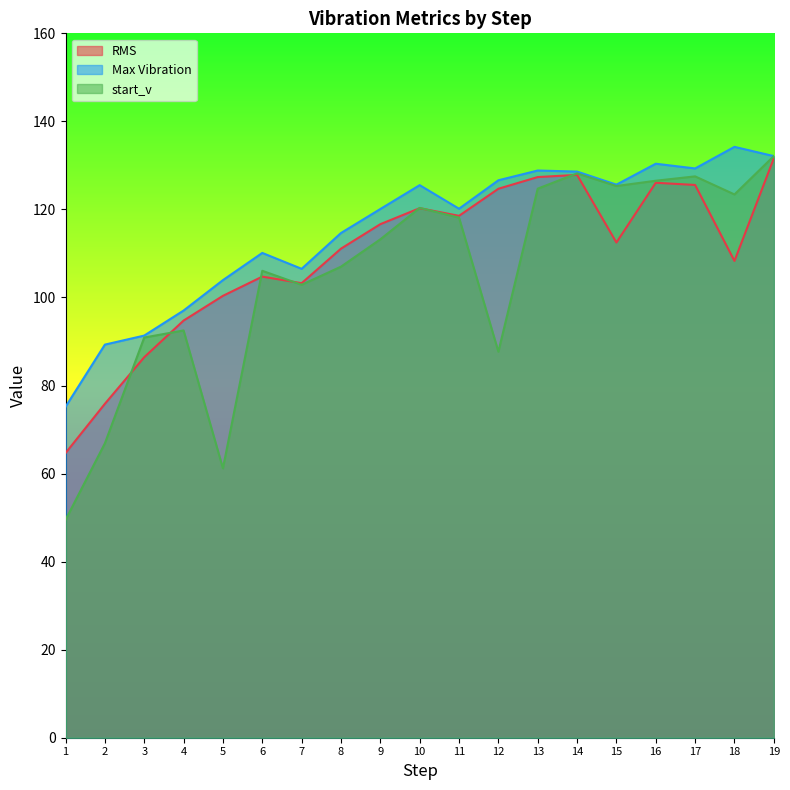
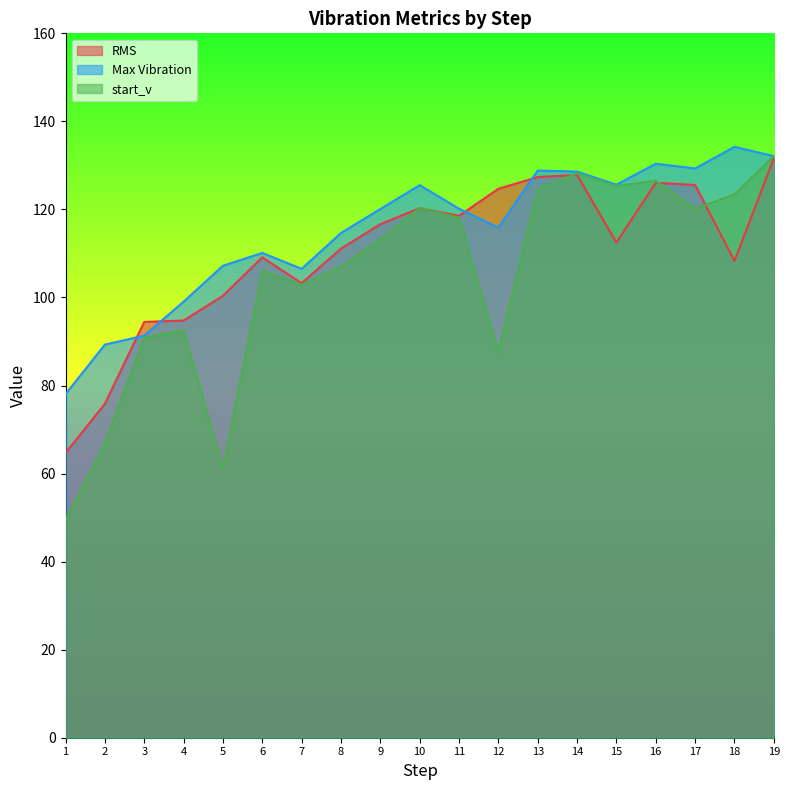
Max Vibration, 1: 75 -> 78
RMS, 3: 86 -> 94
Max Vibration, 4: 97 -> 99
Max Vibration, 5: 104 -> 107
RMS, 6: 105 -> 109
Max Vibration, 12: 127 -> 116
start_v, 17: 128 -> 120
